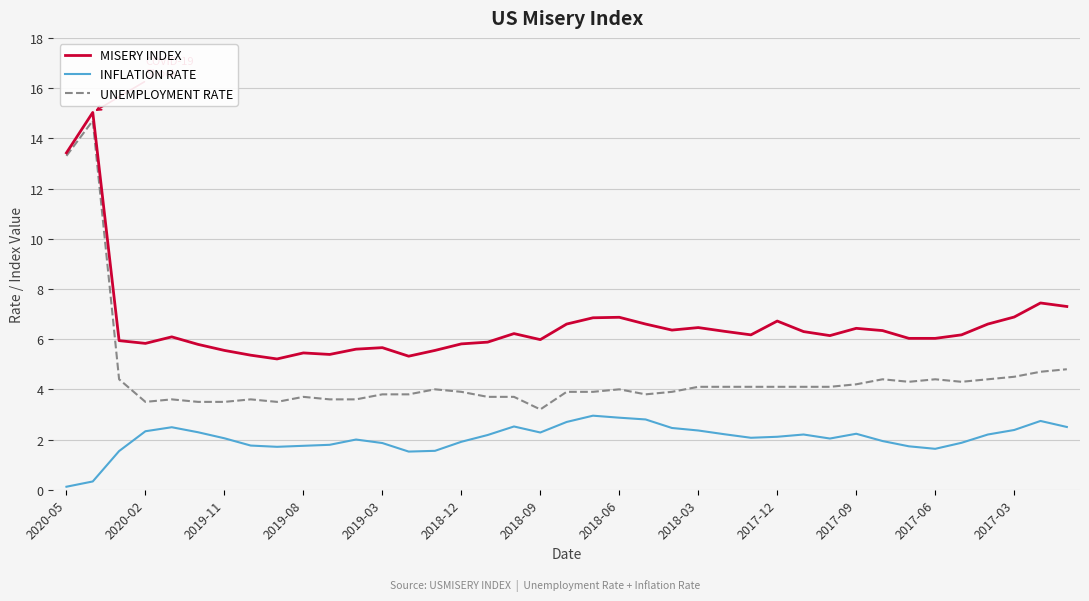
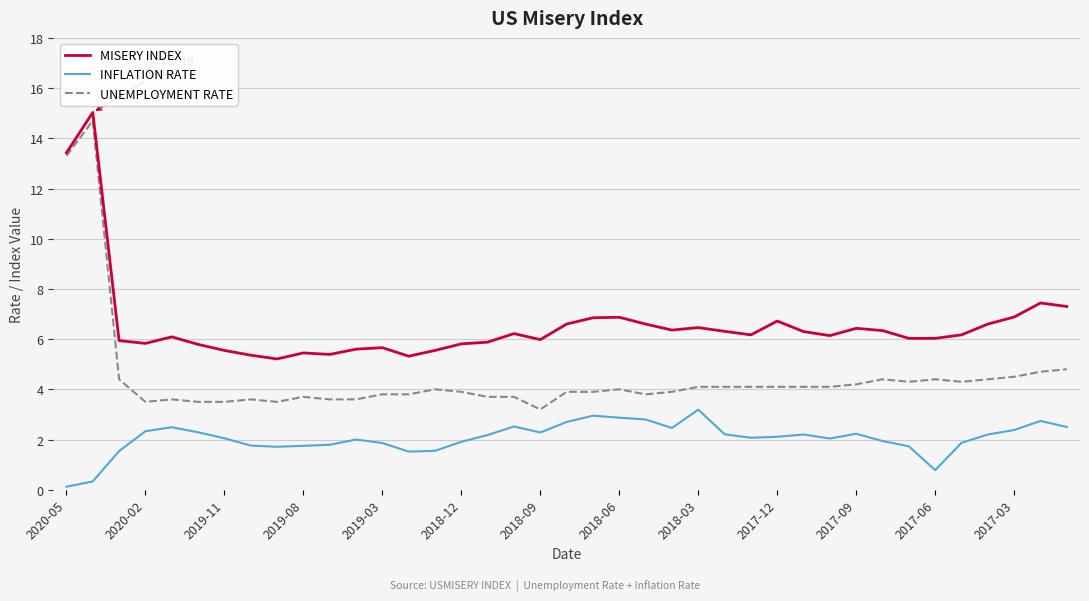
INFLATION RATE, 2018-03: 2.4 -> 3.2
INFLATION RATE, 2017-06: 1.6 -> 0.8
